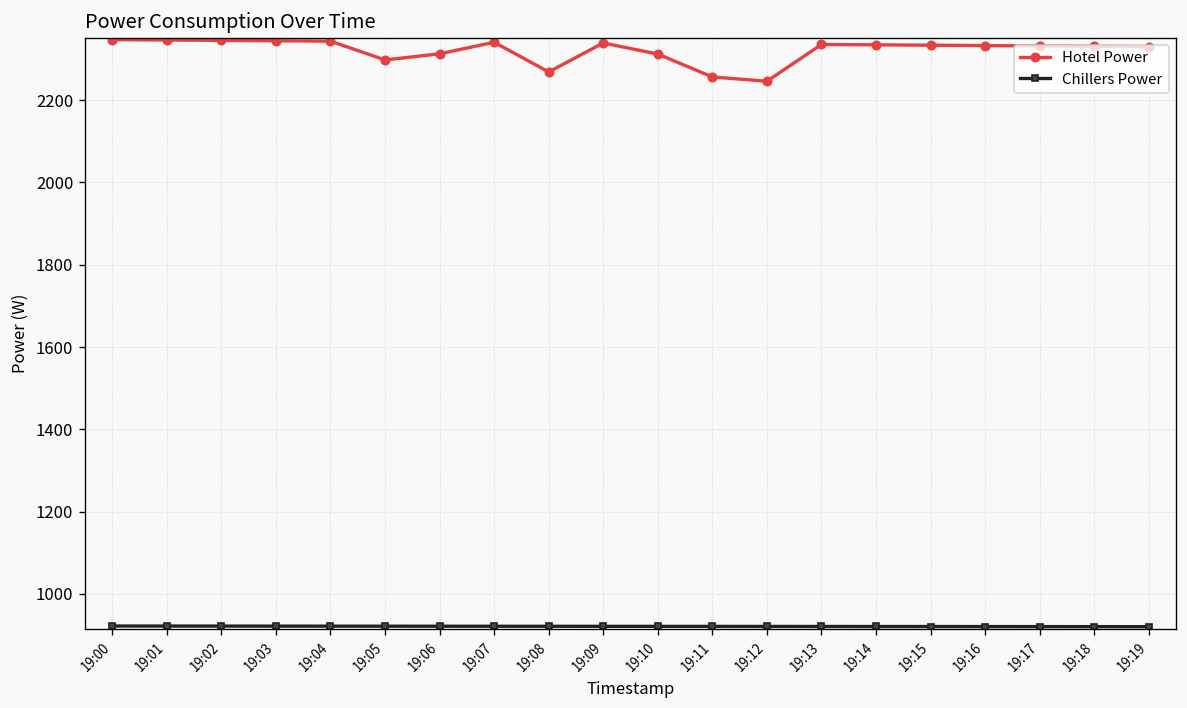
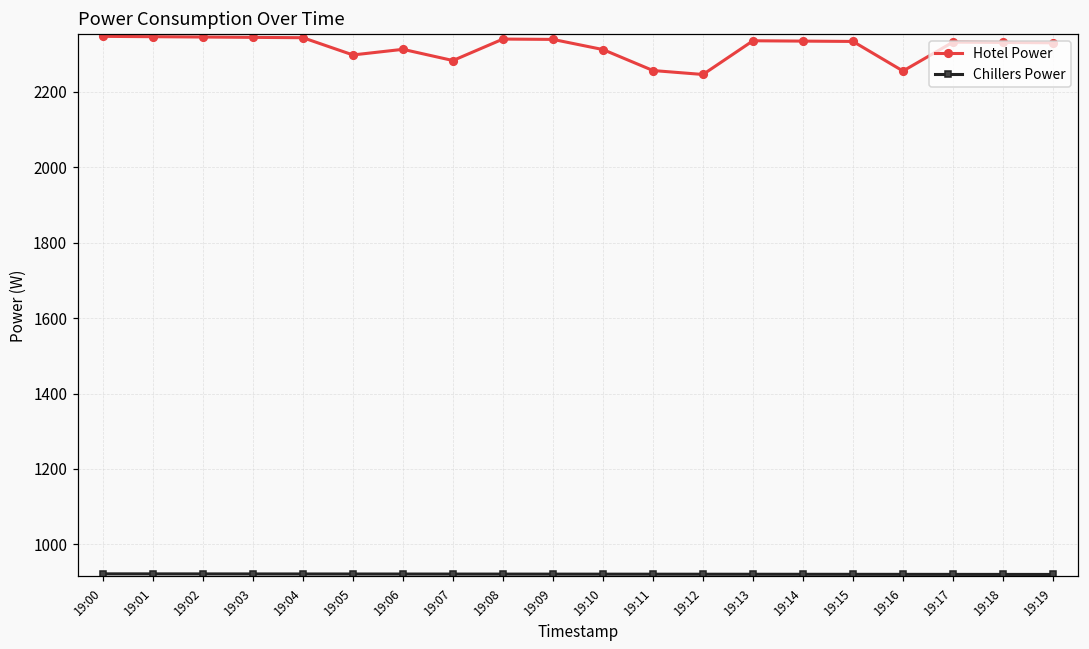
Hotel Power, 19:07: 2340 -> 2280
Hotel Power, 19:08: 2270 -> 2340
Hotel Power, 19:16: 2330 -> 2260
